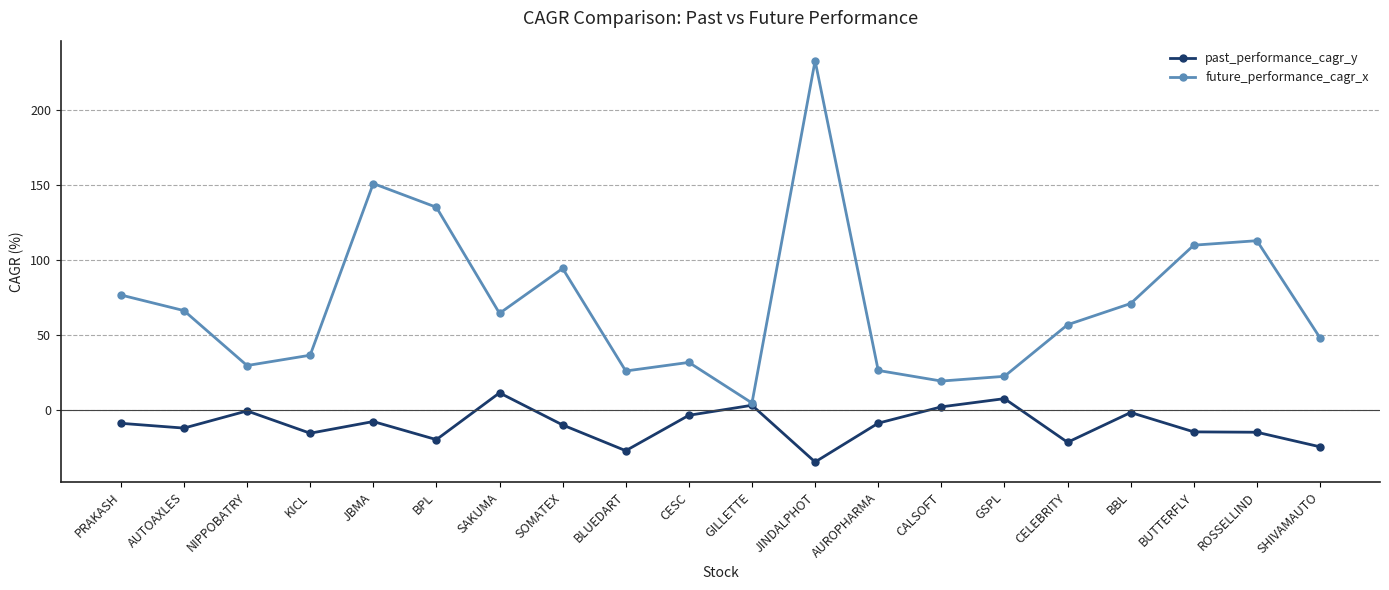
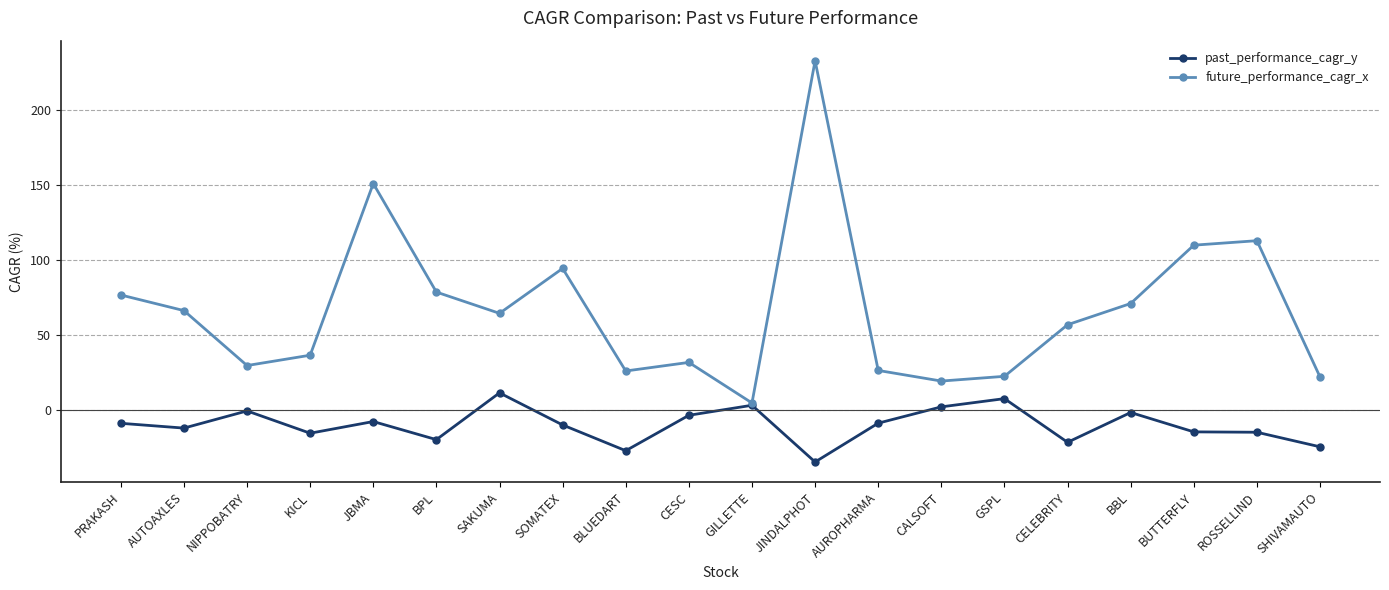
future_performance_cagr_x, BPL: 135 -> 79
future_performance_cagr_x, SHIVAMAUTO: 48 -> 22
